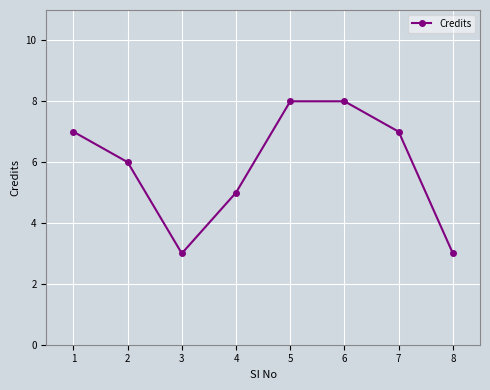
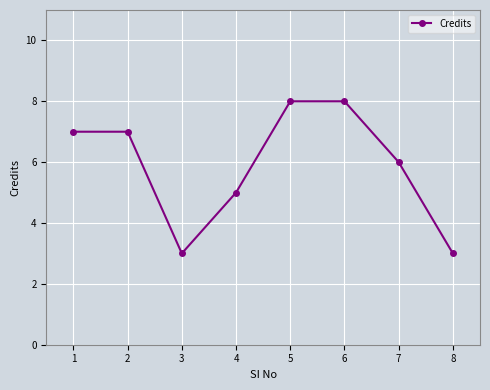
2: 6 -> 7
7: 7 -> 6
